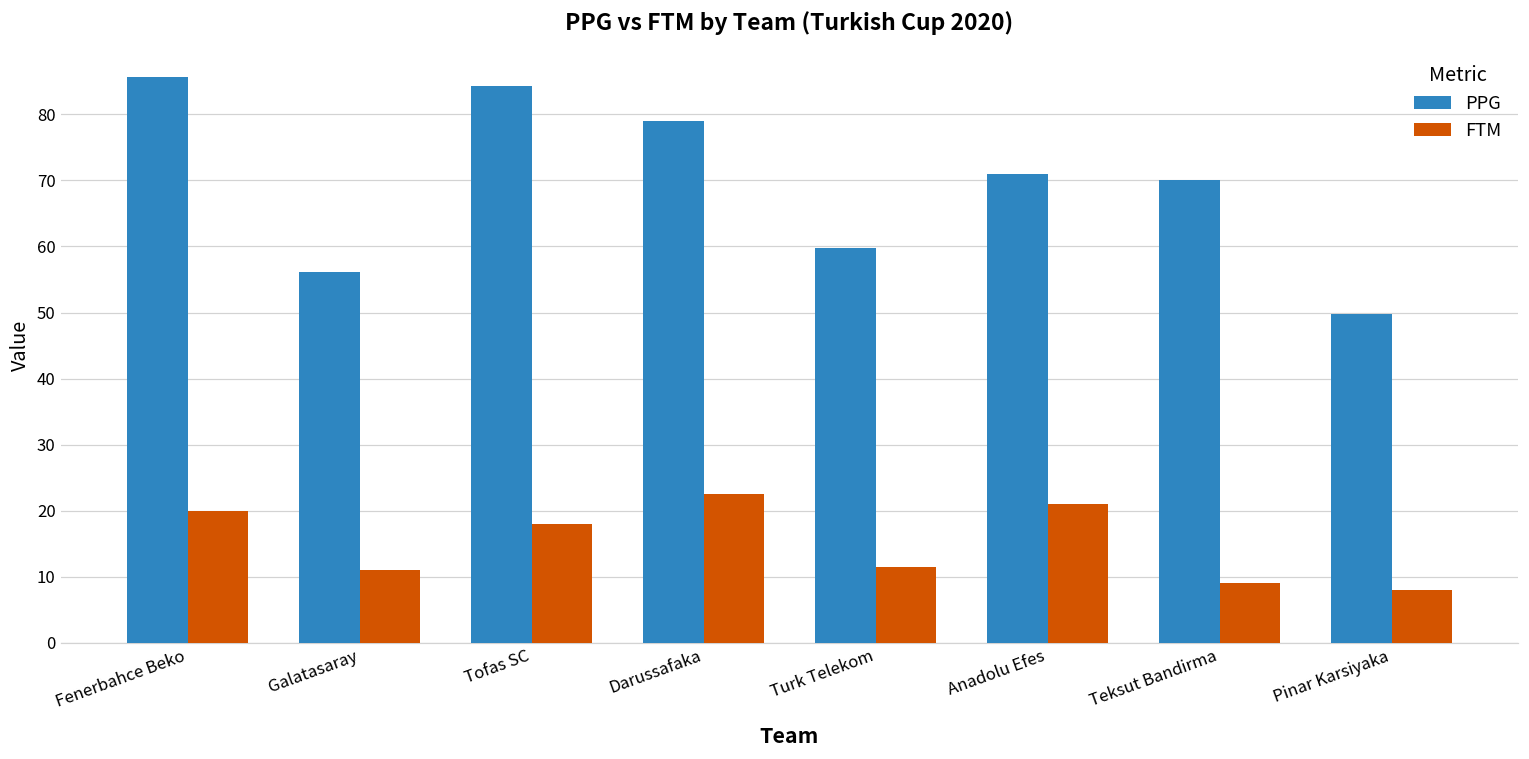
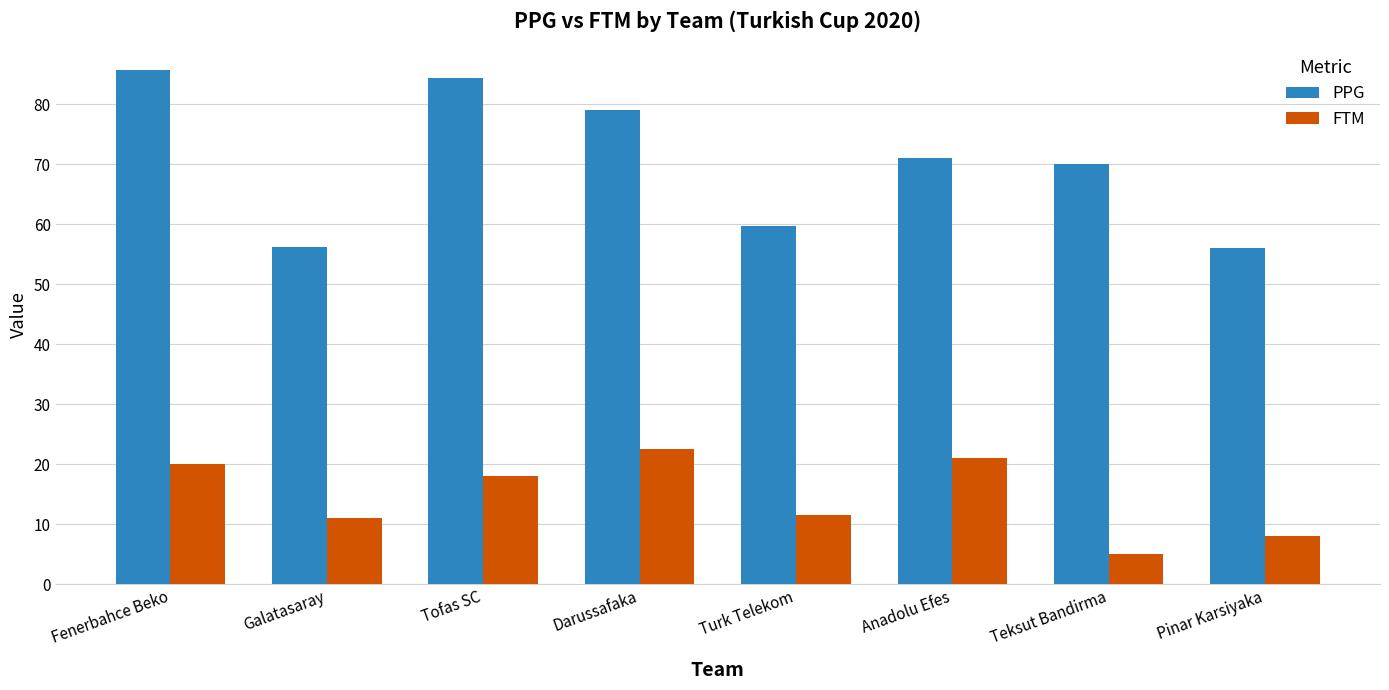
FTM, Teksut Bandirma: 9 -> 5
PPG, Pinar Karsiyaka: 50 -> 56
